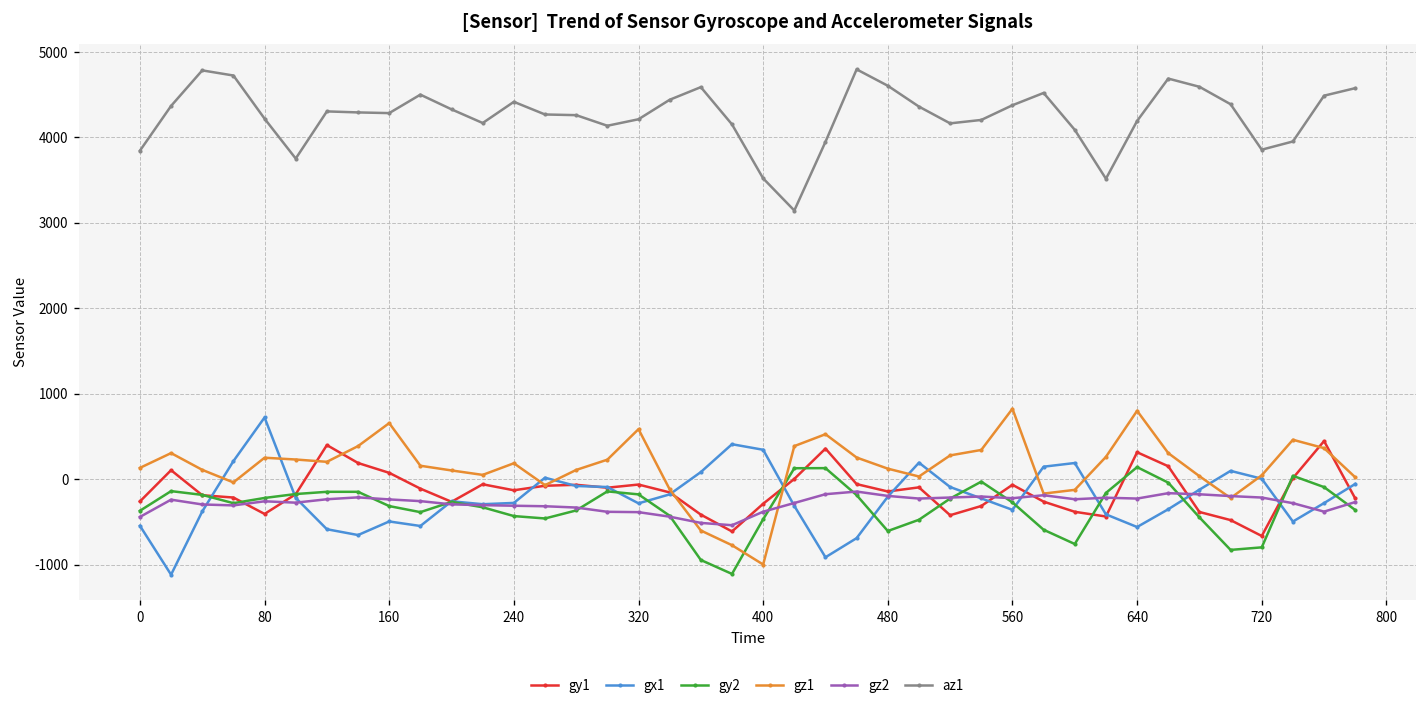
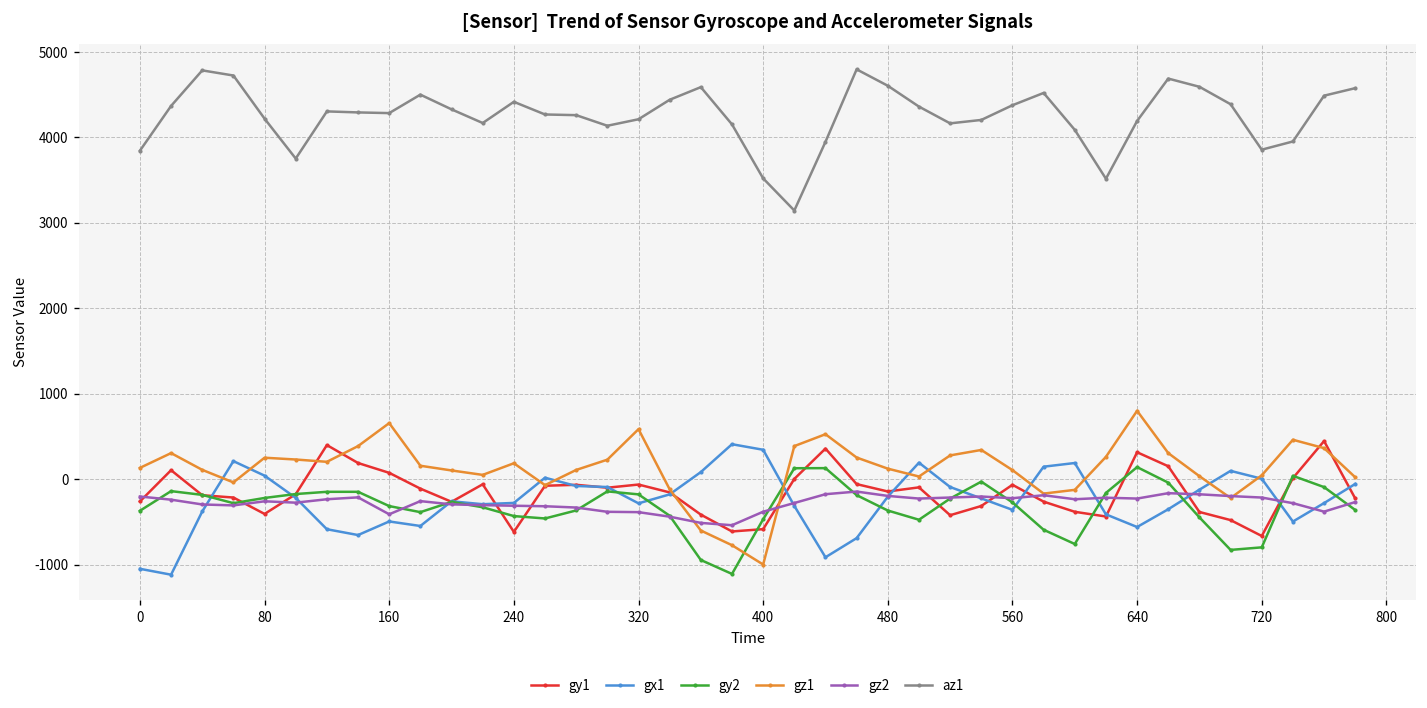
gx1, 0: -500 -> -1000
gz2, 0: -400 -> -200
gx1, 80: 700 -> 0
gz2, 160: -200 -> -400
gy1, 240: -100 -> -600
gy1, 400: -300 -> -600
gy2, 480: -600 -> -400
gz1, 560: 800 -> 100
